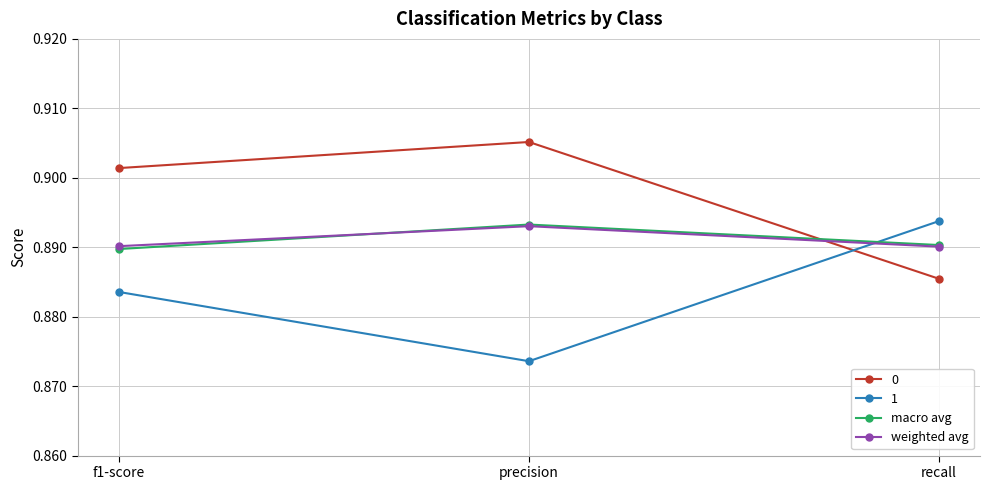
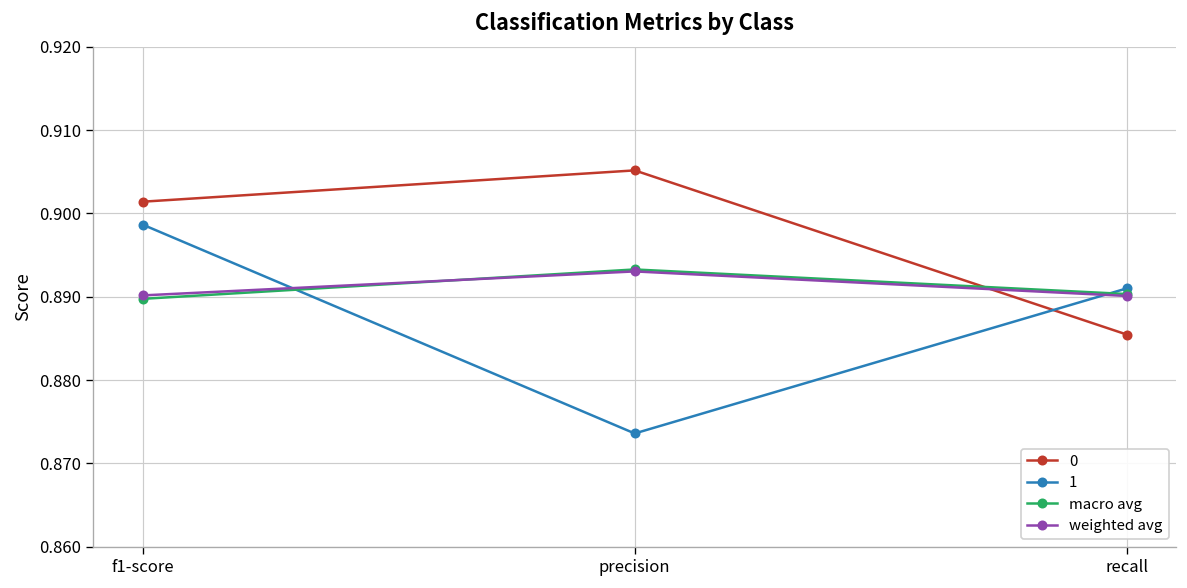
1, f1-score: 0.884 -> 0.899
1, recall: 0.894 -> 0.891
